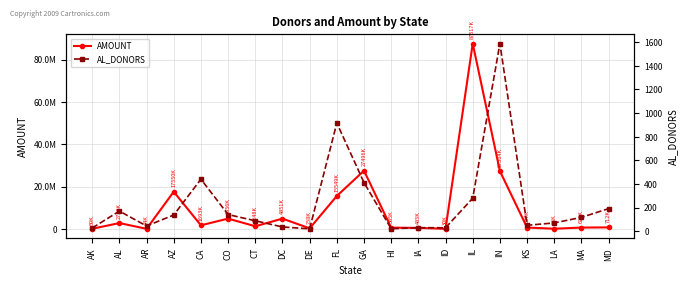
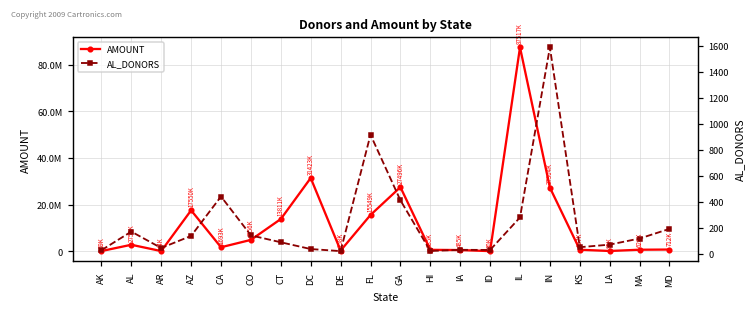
AMOUNT, CT: 1248K -> 13811K
AMOUNT, DC: 4851K -> 31423K
